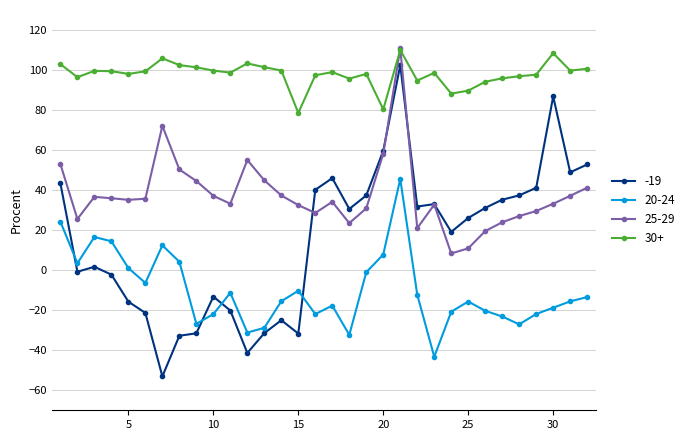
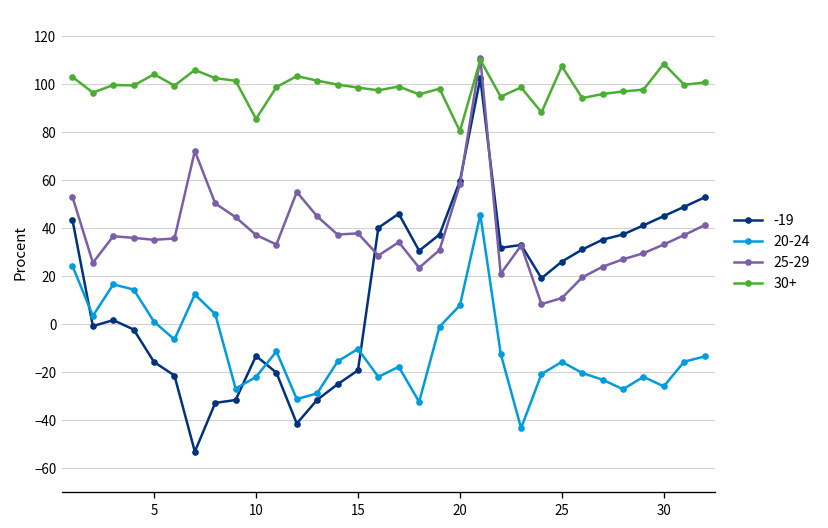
30+, 5: 98 -> 104
30+, 10: 100 -> 85
-19, 15: -32 -> -19
25-29, 15: 33 -> 38
30+, 15: 79 -> 99
30+, 25: 90 -> 107
-19, 30: 87 -> 45
20-24, 30: -19 -> -26
